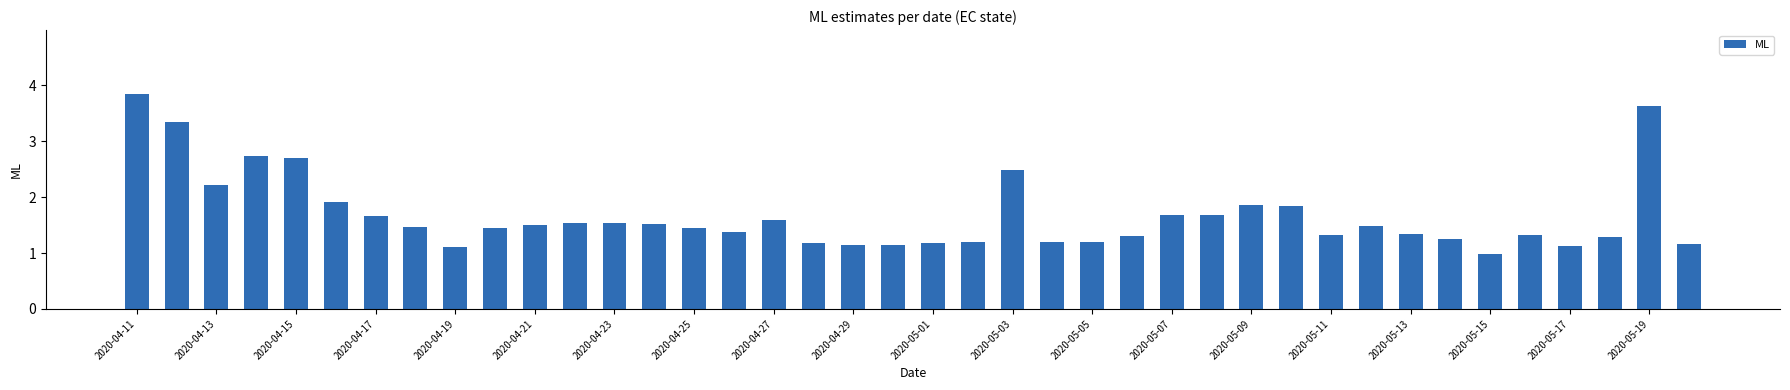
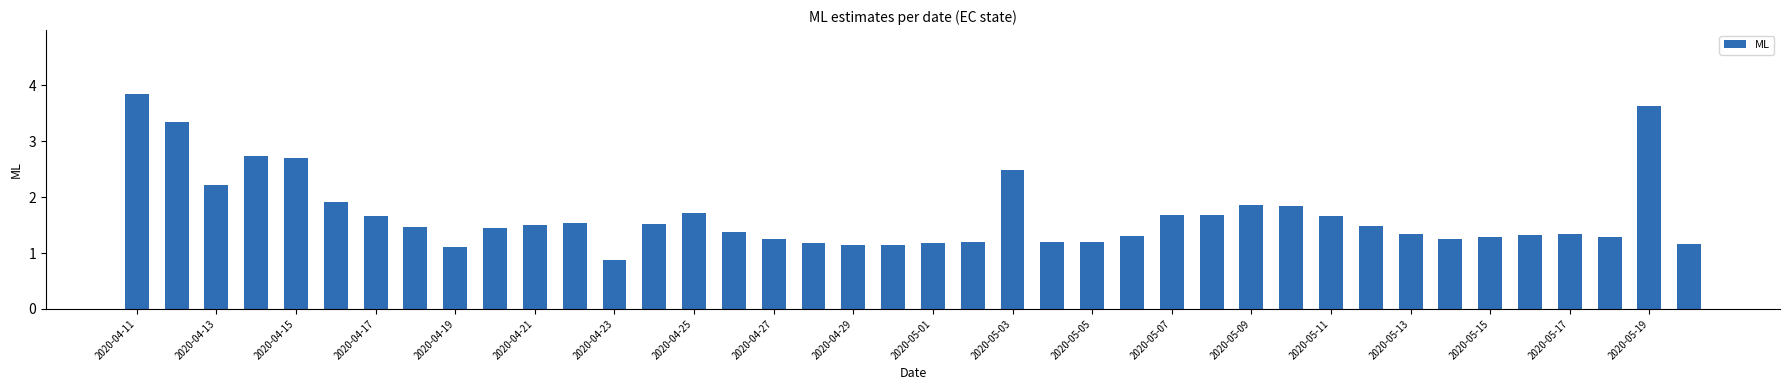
2020-04-23: 1.5 -> 0.9
2020-04-25: 1.5 -> 1.7
2020-04-27: 1.6 -> 1.3
2020-05-11: 1.3 -> 1.7
2020-05-15: 1.0 -> 1.3
2020-05-17: 1.1 -> 1.3
